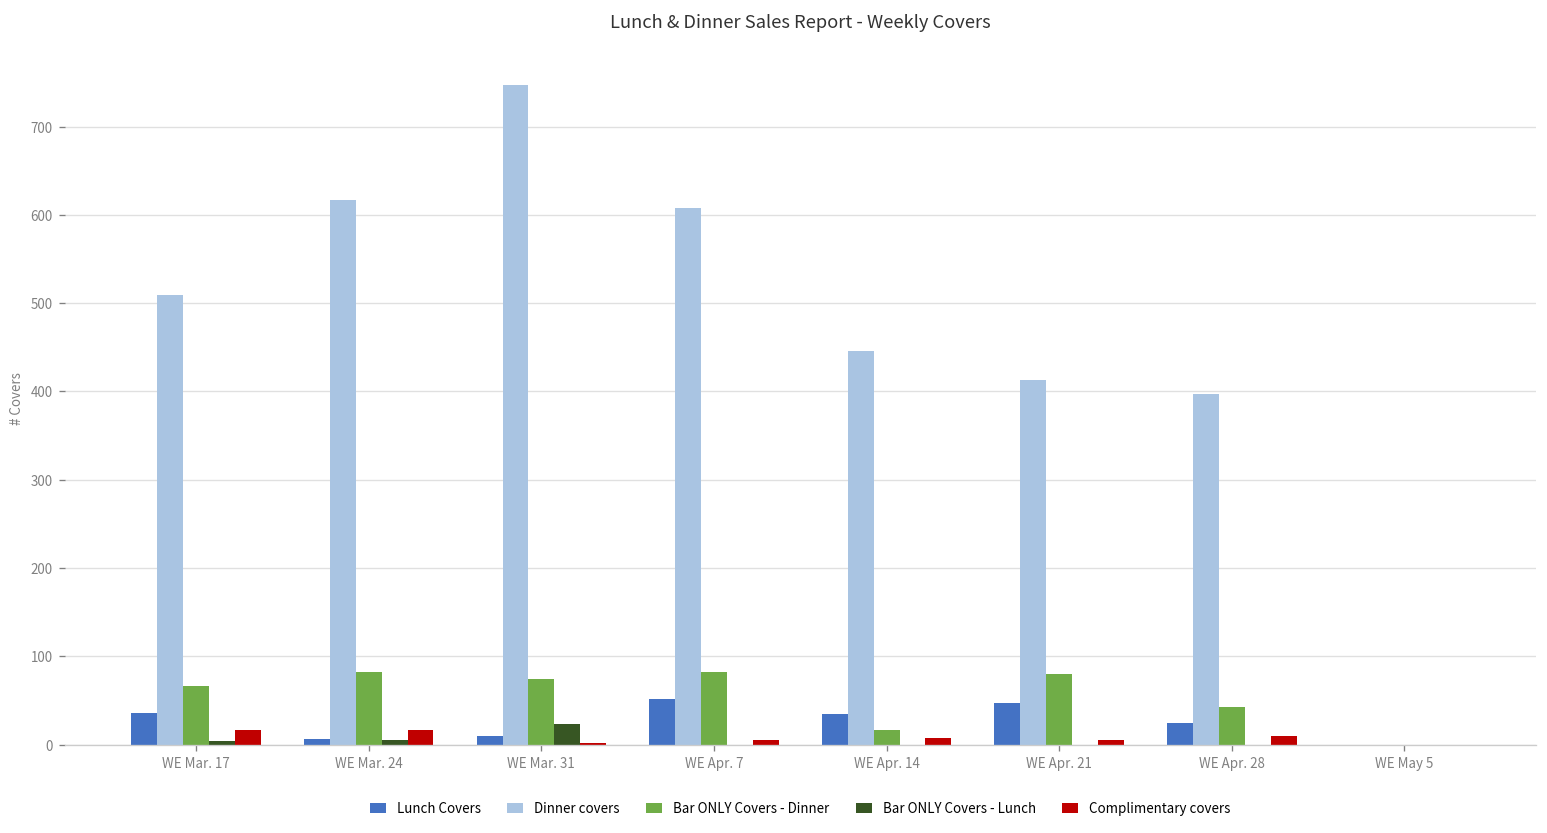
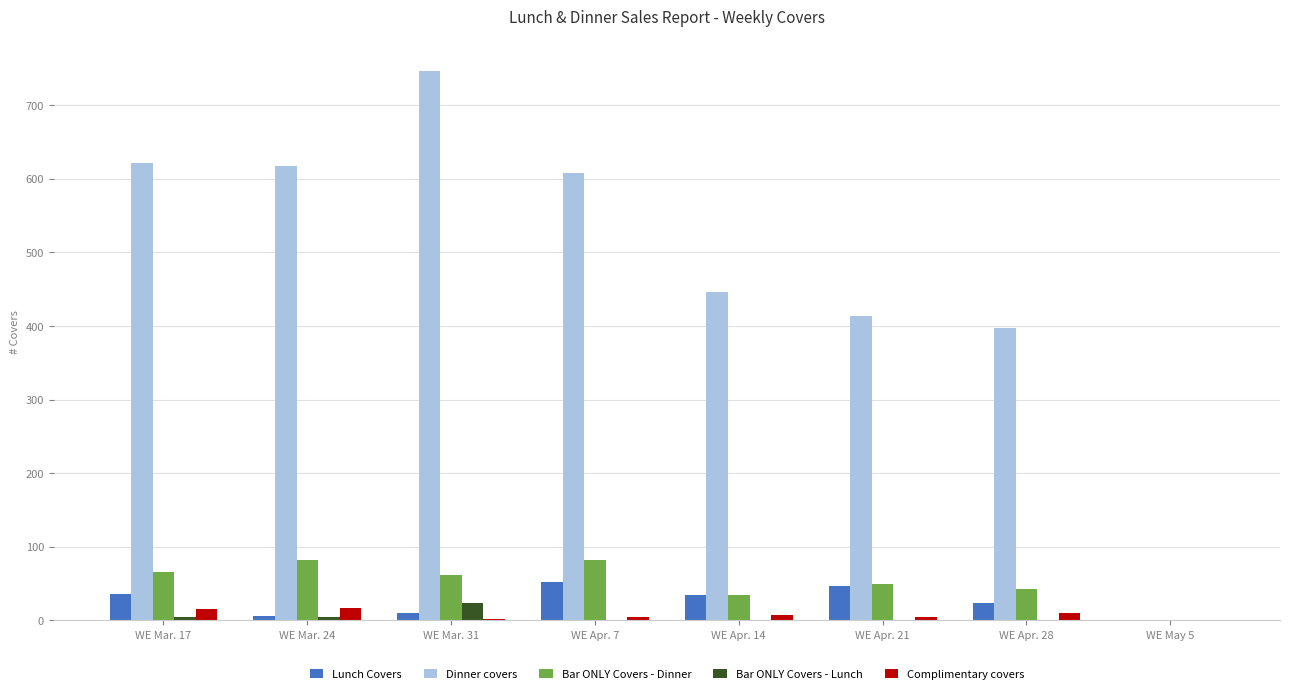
Dinner covers, WE Mar. 17: 510 -> 620
Bar ONLY Covers - Dinner, WE Mar. 31: 70 -> 60
Bar ONLY Covers - Dinner, WE Apr. 14: 20 -> 40
Bar ONLY Covers - Dinner, WE Apr. 21: 80 -> 50
